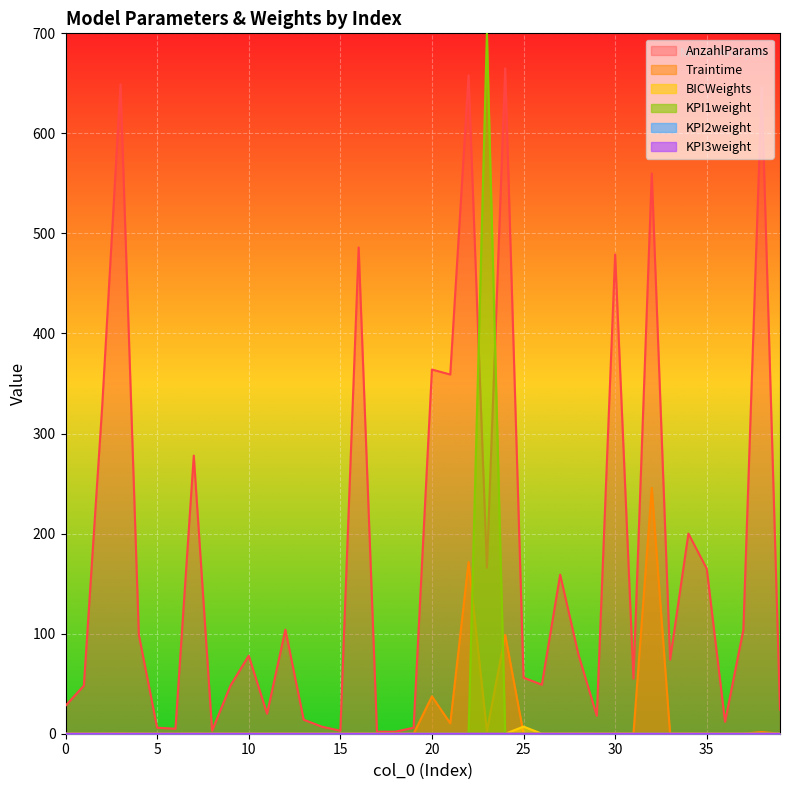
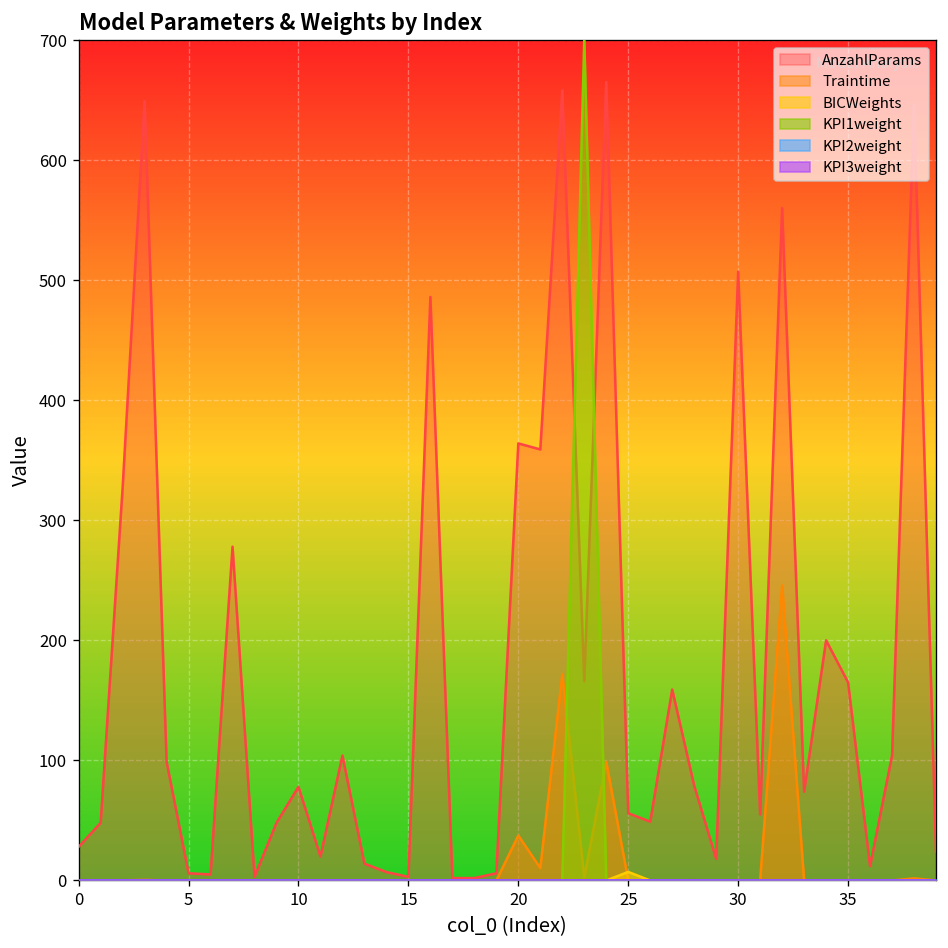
AnzahlParams, 30: 479 -> 507
